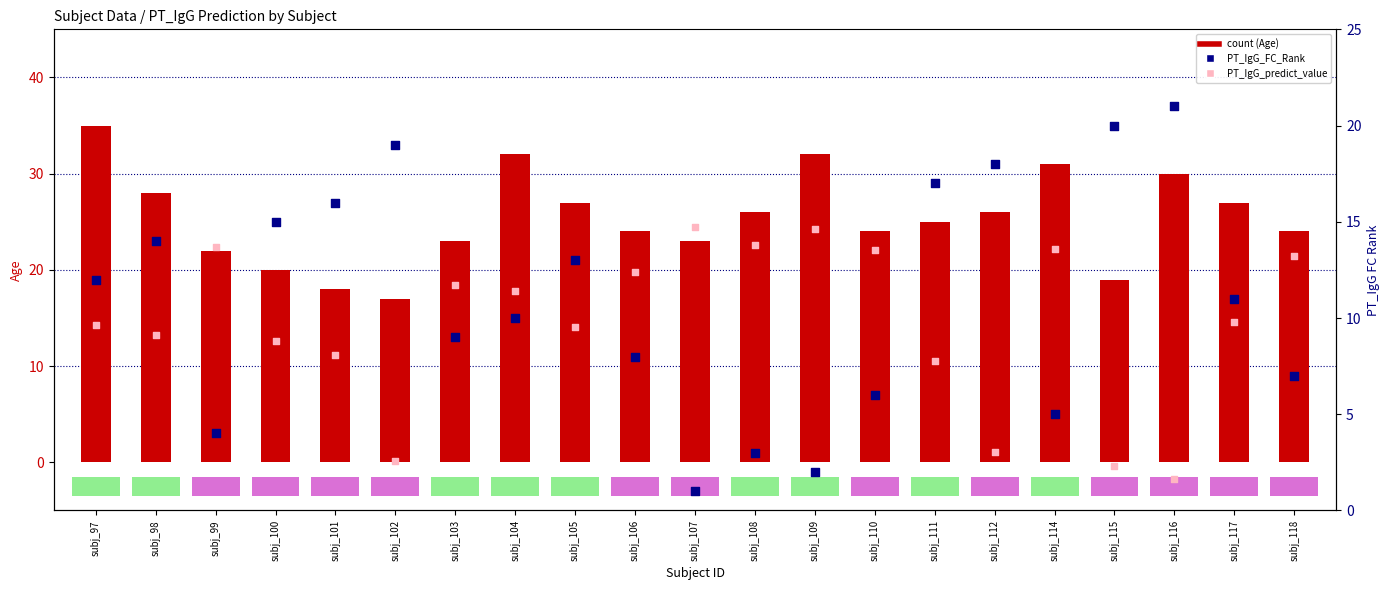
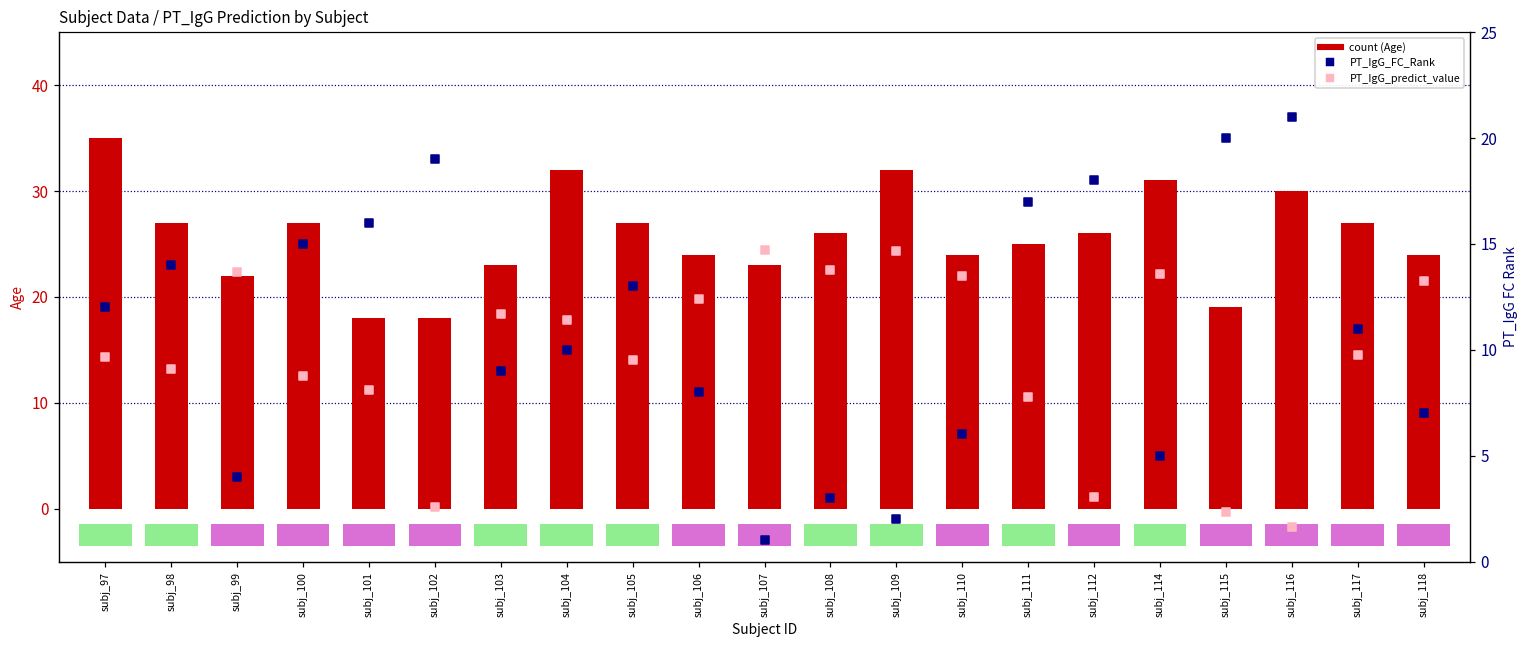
count (Age), subj_98: 28 -> 27
count (Age), subj_100: 20 -> 27
count (Age), subj_102: 17 -> 18
